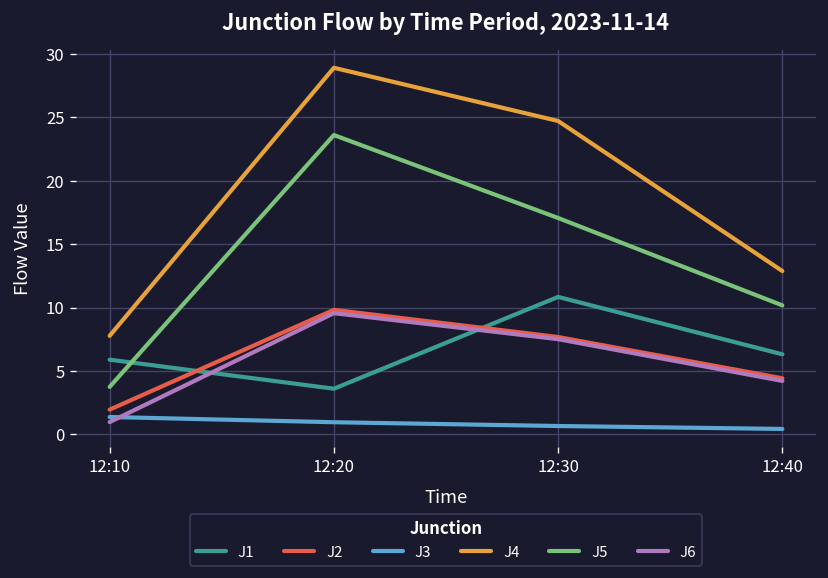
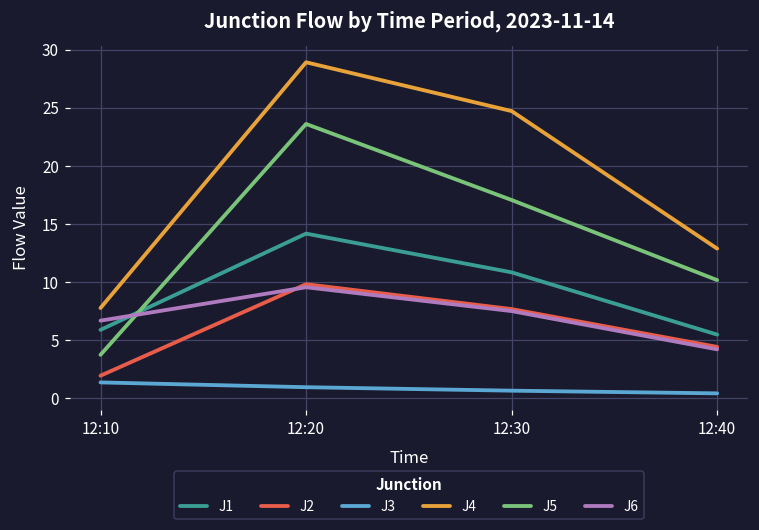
J6, 12:10: 1.0 -> 6.7
J1, 12:20: 3.6 -> 14.2
J1, 12:40: 6.3 -> 5.5
